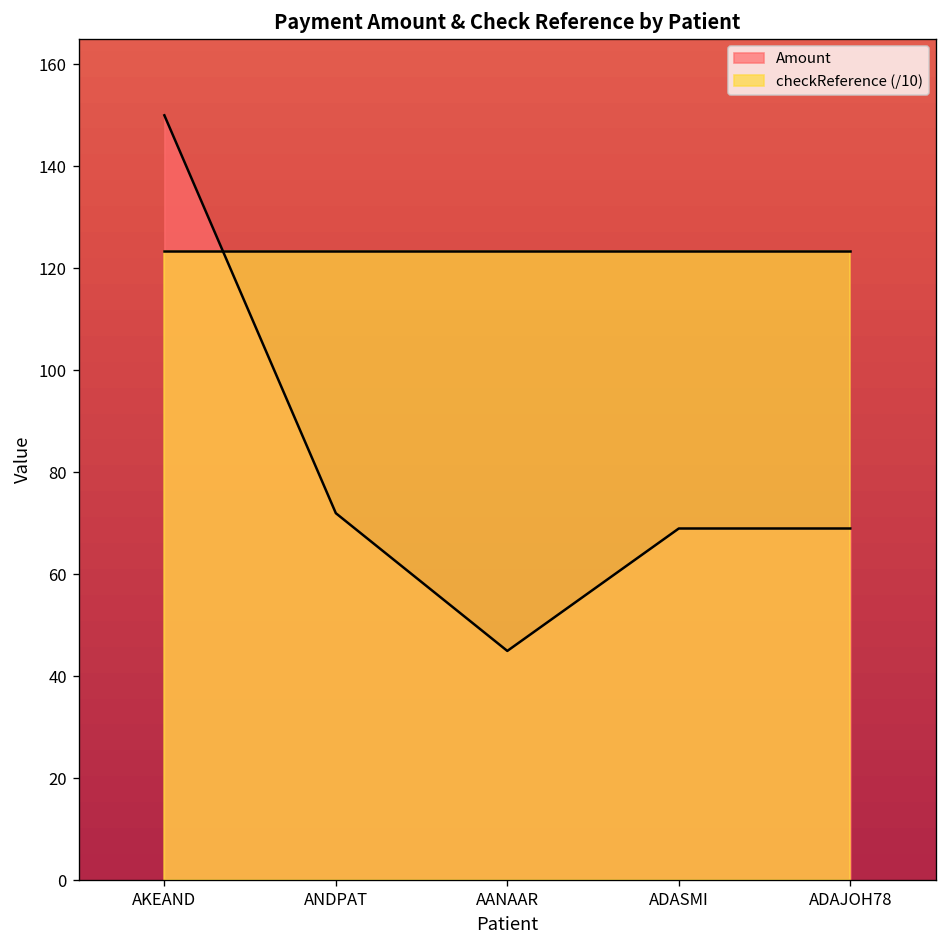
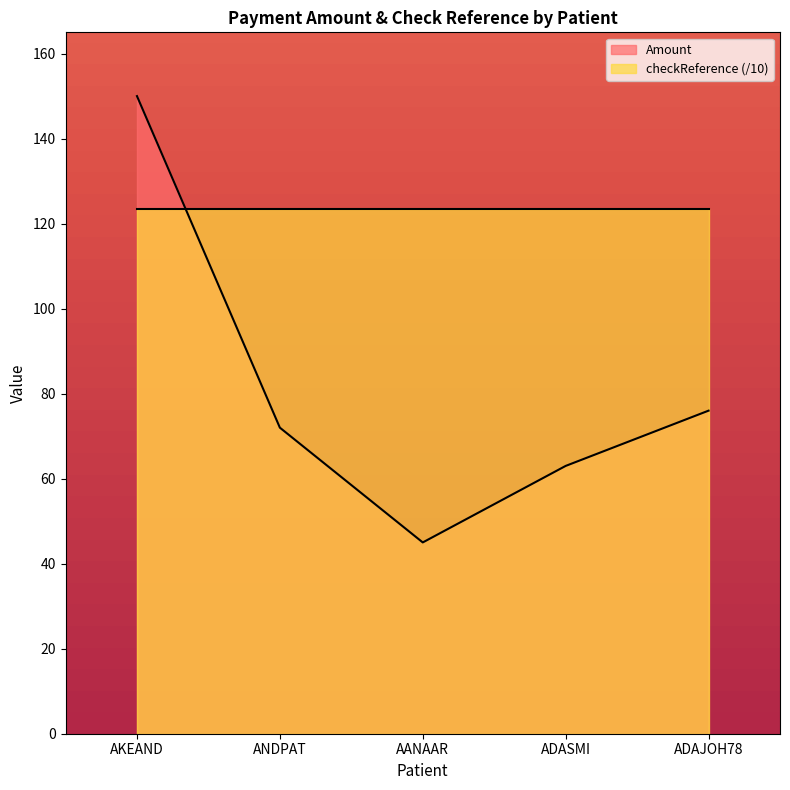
Amount, ADASMI: 69 -> 63
Amount, ADAJOH78: 69 -> 76
